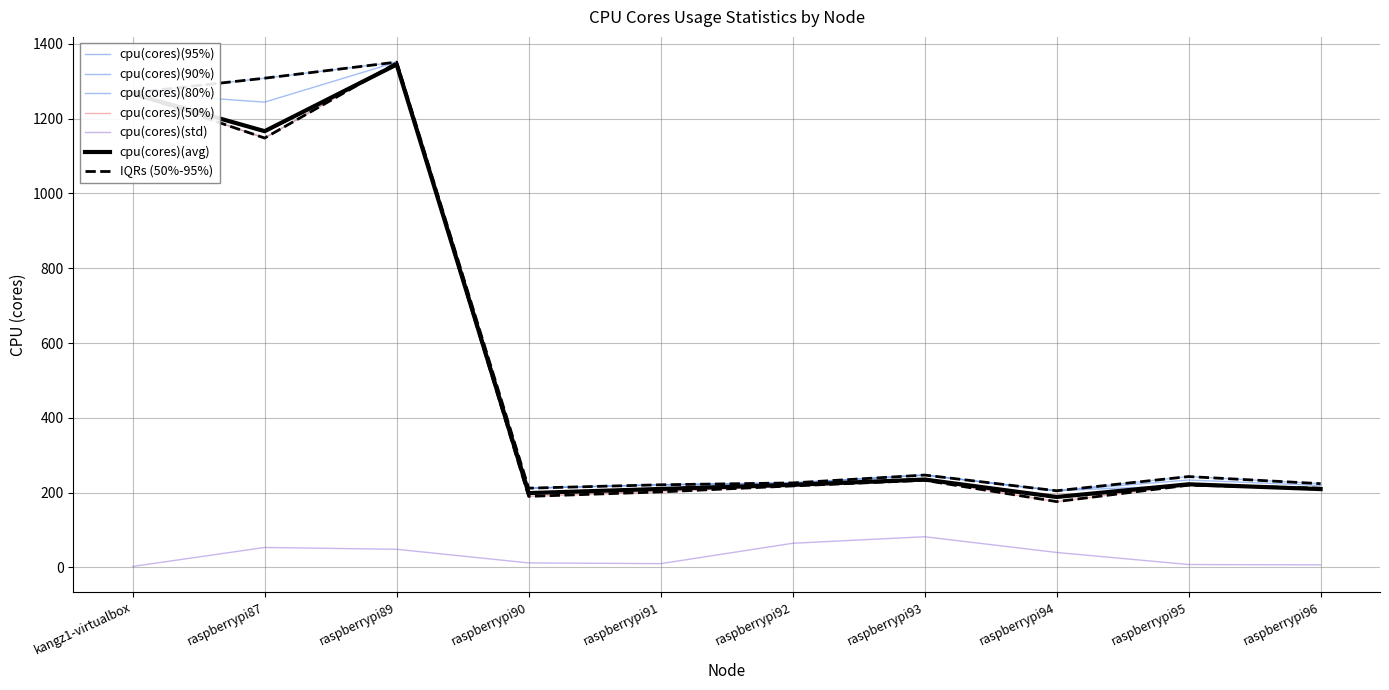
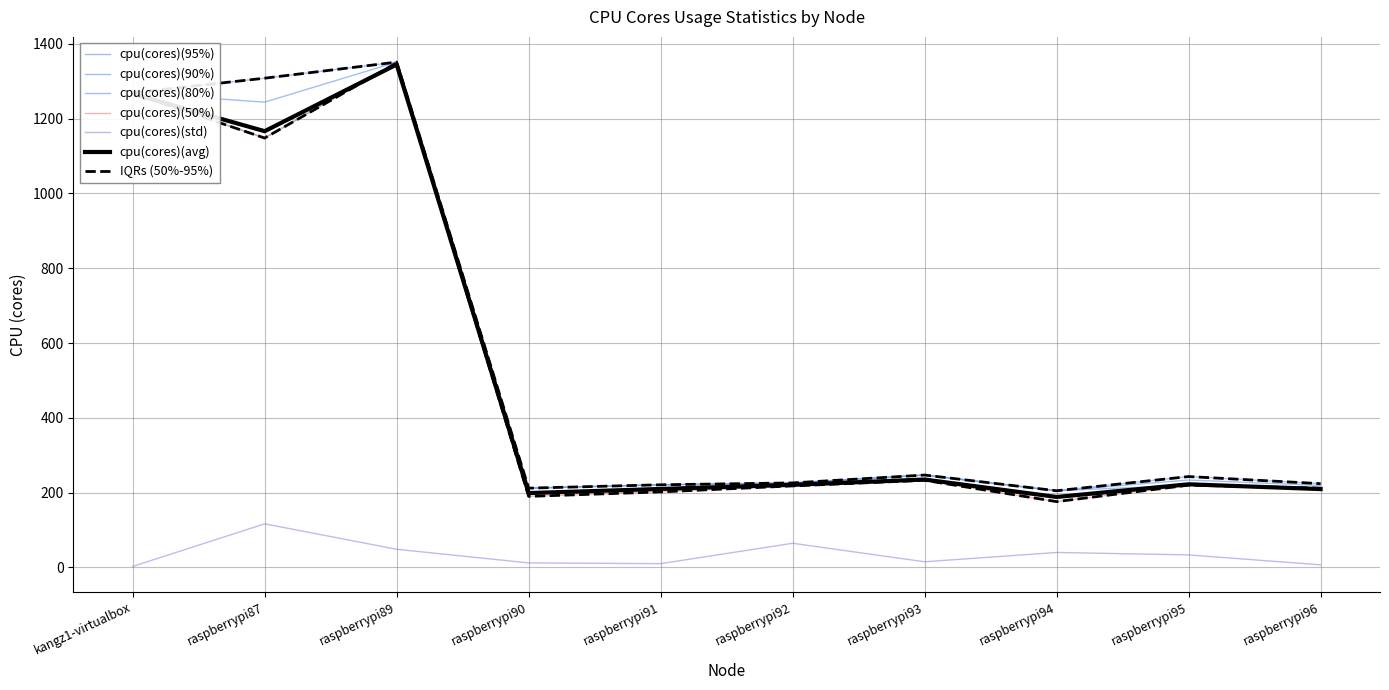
cpu(cores)(std), raspberrypi87: 50 -> 120
cpu(cores)(std), raspberrypi93: 80 -> 20
cpu(cores)(std), raspberrypi95: 10 -> 30
